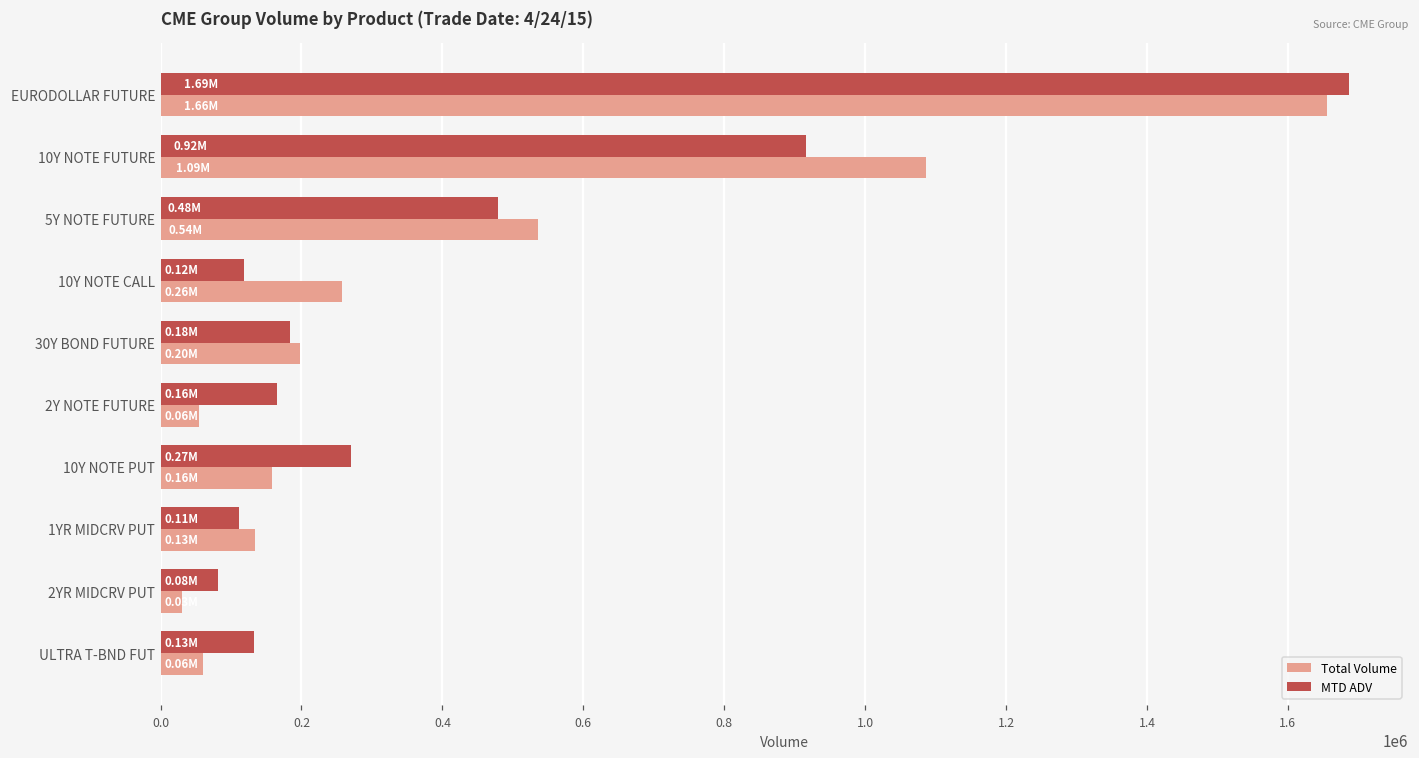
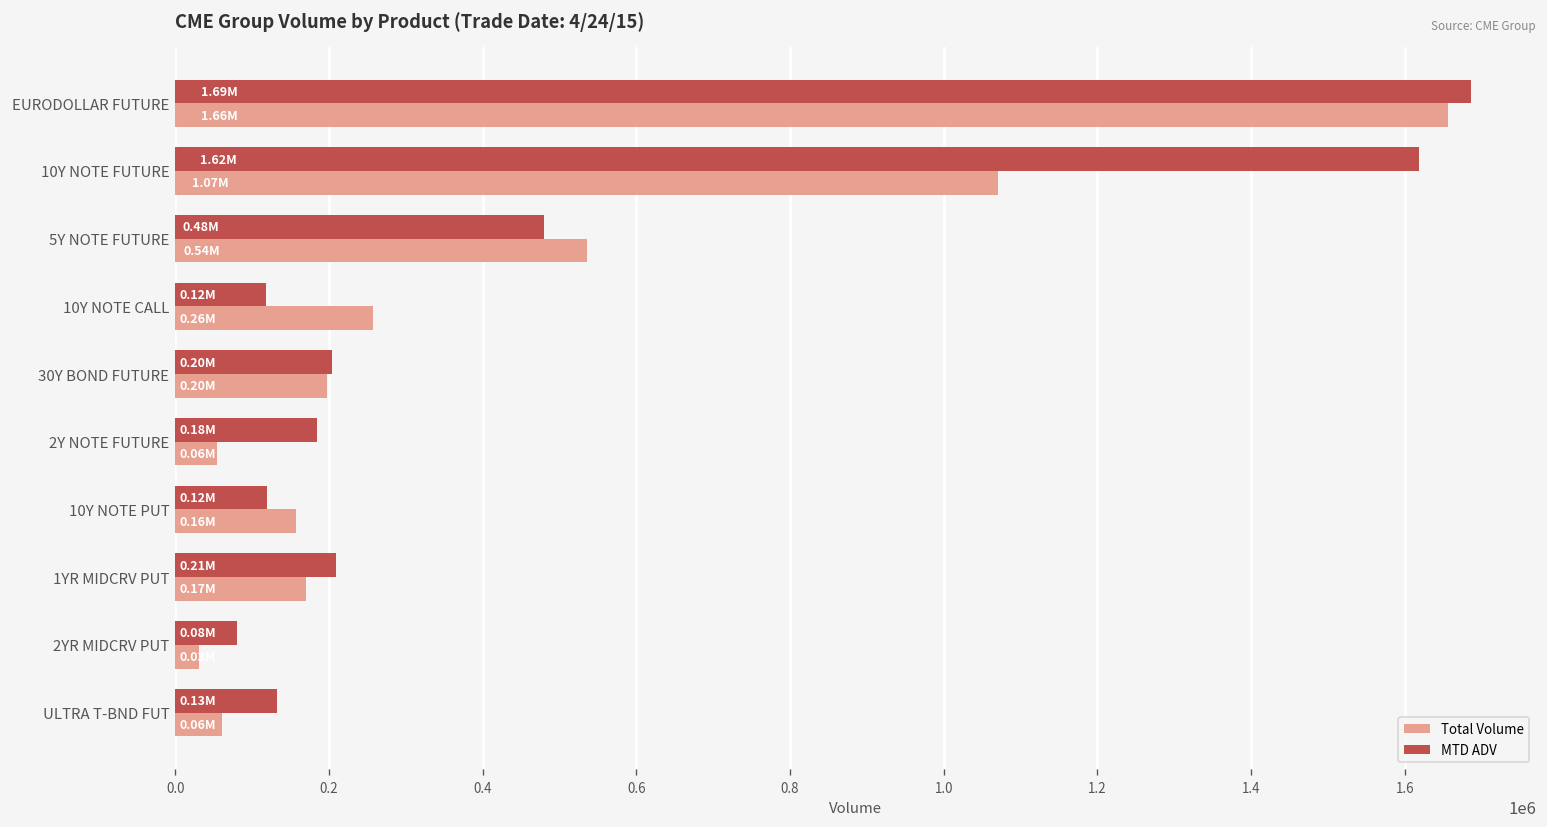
MTD ADV, 10Y NOTE FUTURE: 0.92M -> 1.62M
Total Volume, 10Y NOTE FUTURE: 1.09M -> 1.07M
MTD ADV, 30Y BOND FUTURE: 0.18M -> 0.20M
MTD ADV, 2Y NOTE FUTURE: 0.16M -> 0.18M
MTD ADV, 10Y NOTE PUT: 0.27M -> 0.12M
MTD ADV, 1YR MIDCRV PUT: 0.11M -> 0.21M
Total Volume, 1YR MIDCRV PUT: 0.13M -> 0.17M
